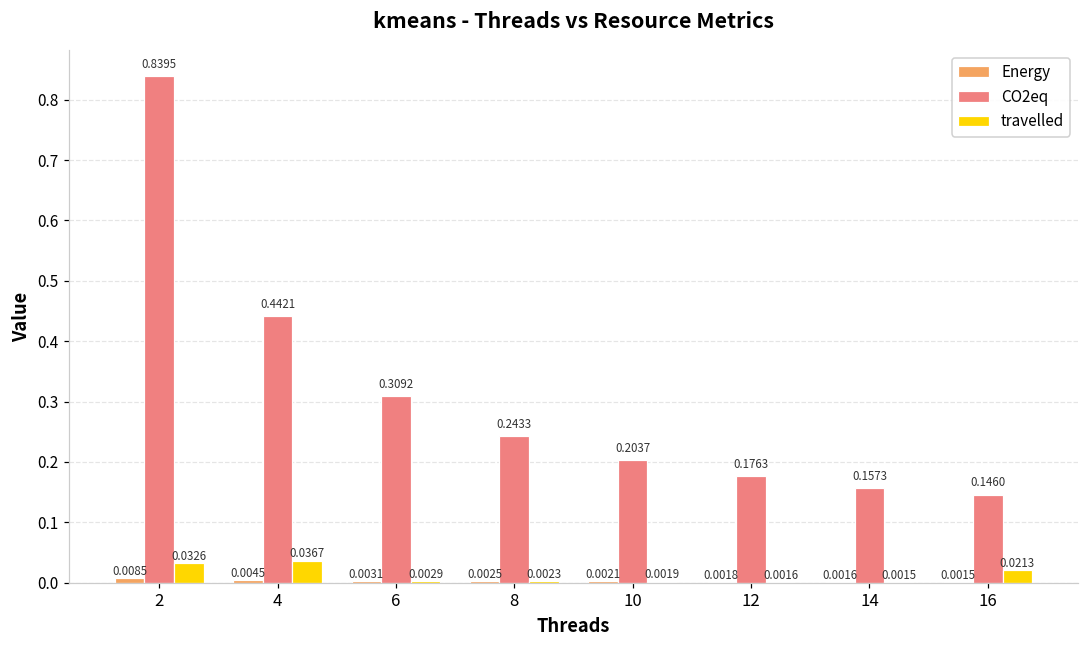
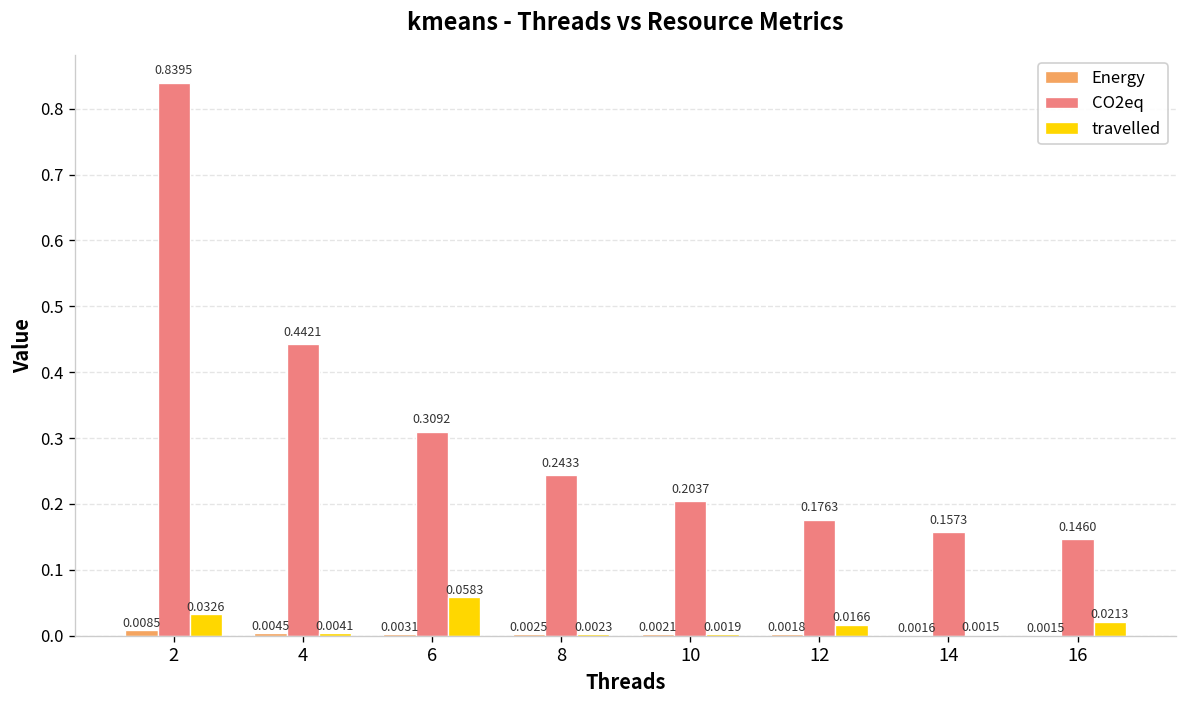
travelled, 4: 0.0367 -> 0.0041
travelled, 6: 0.0029 -> 0.0583
travelled, 12: 0.0016 -> 0.0166
